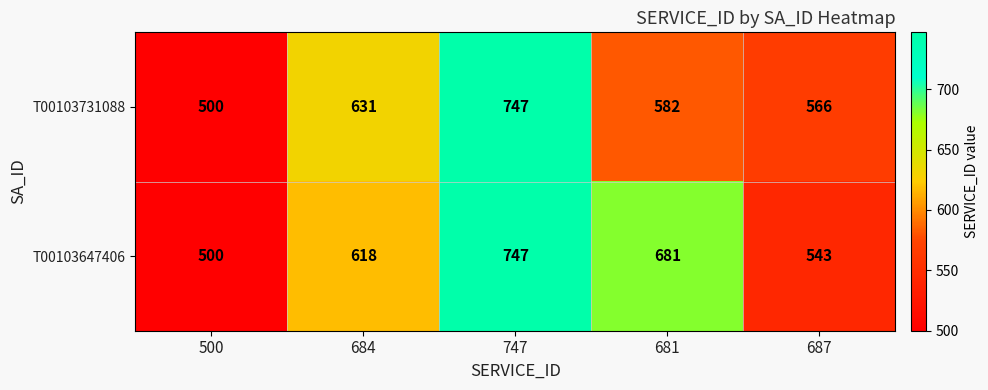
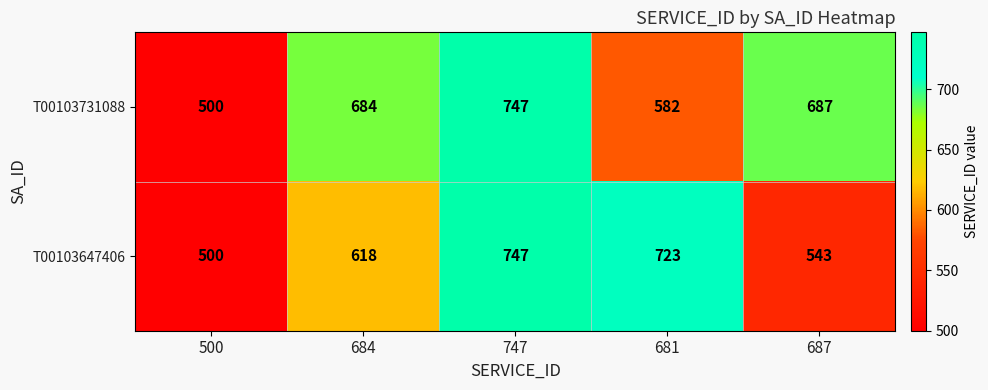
T00103731088, 684: 631 -> 684
T00103731088, 687: 566 -> 687
T00103647406, 681: 681 -> 723
